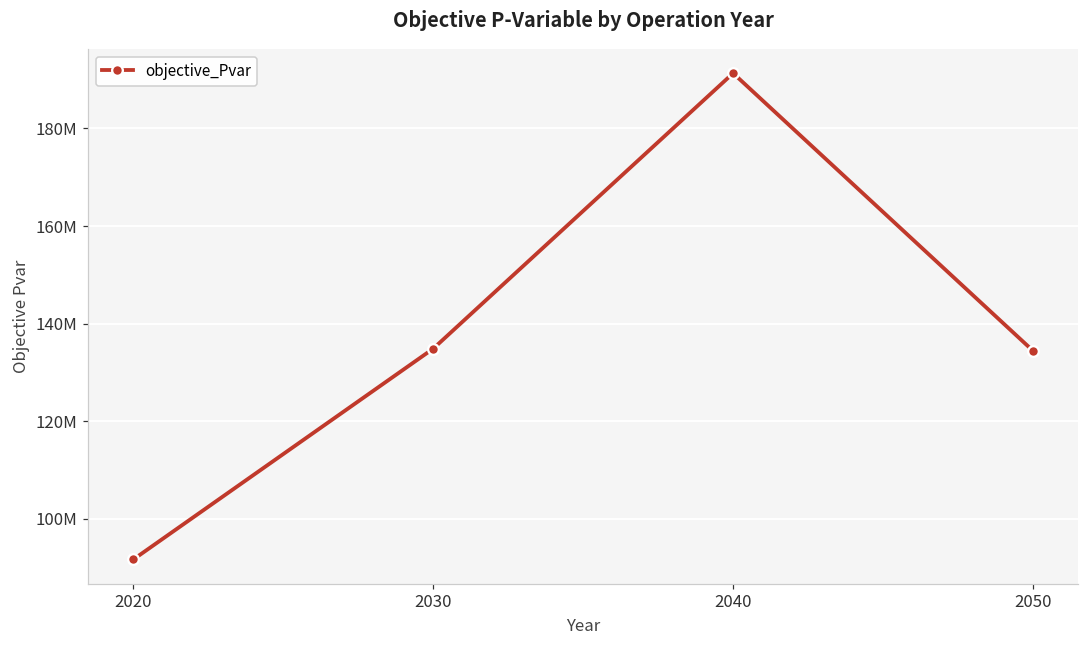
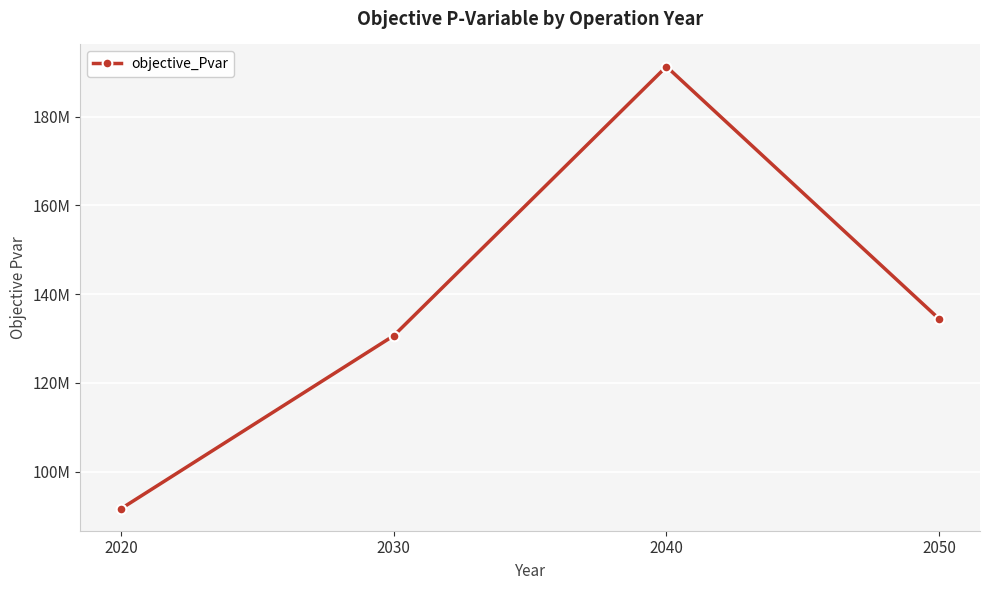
2030: 135000000 -> 131000000
